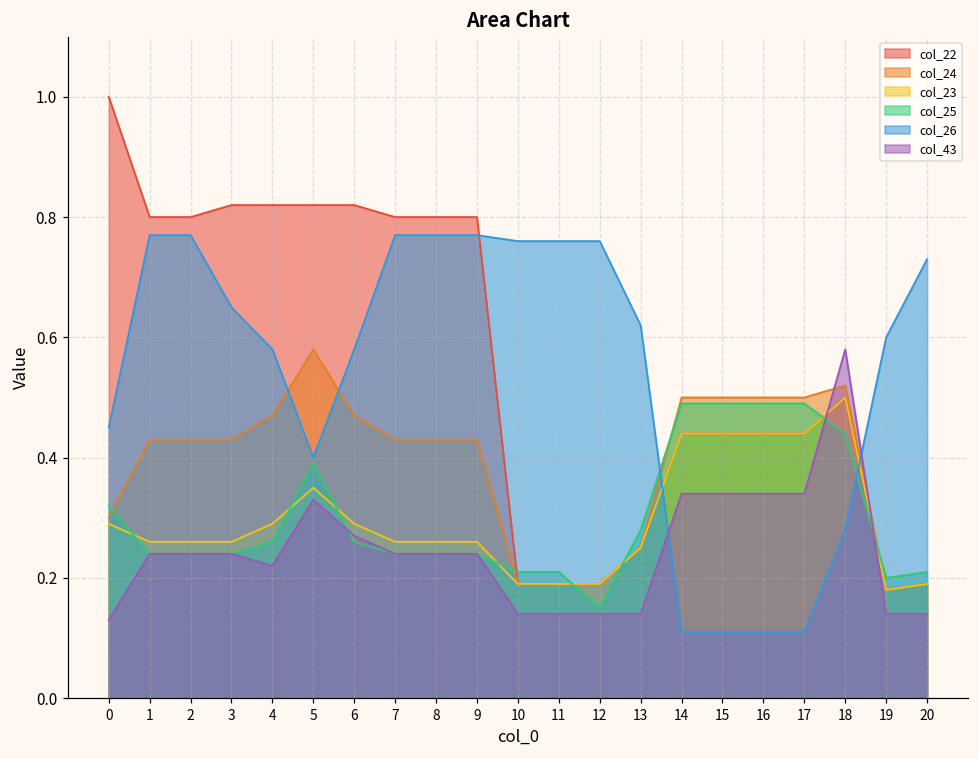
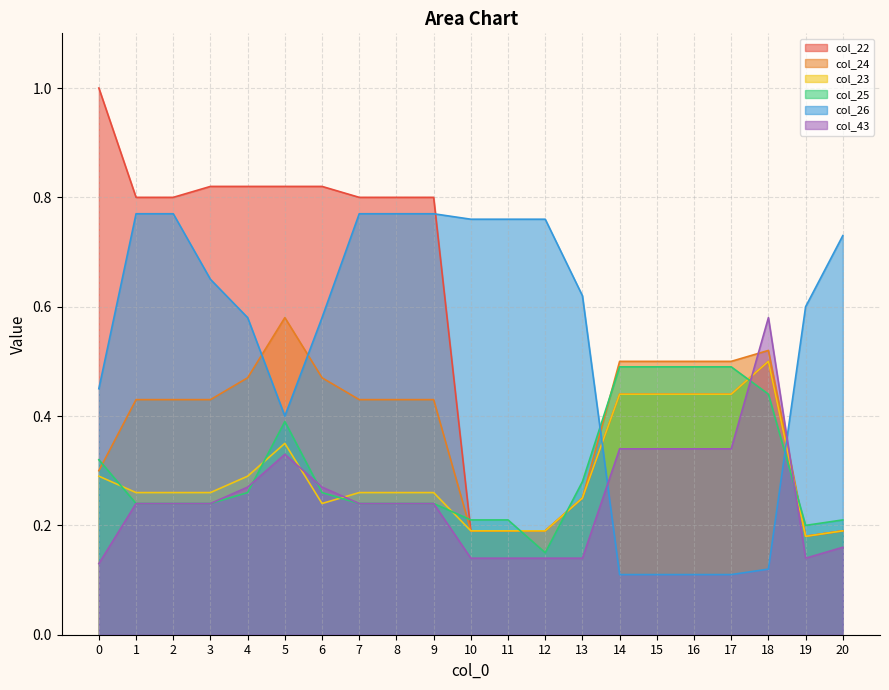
col_43, 4: 0.22 -> 0.27
col_23, 6: 0.29 -> 0.24
col_26, 18: 0.28 -> 0.12
col_43, 20: 0.14 -> 0.16
